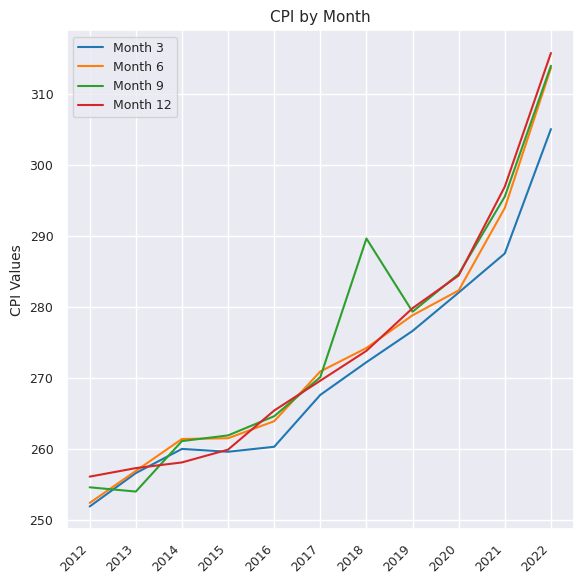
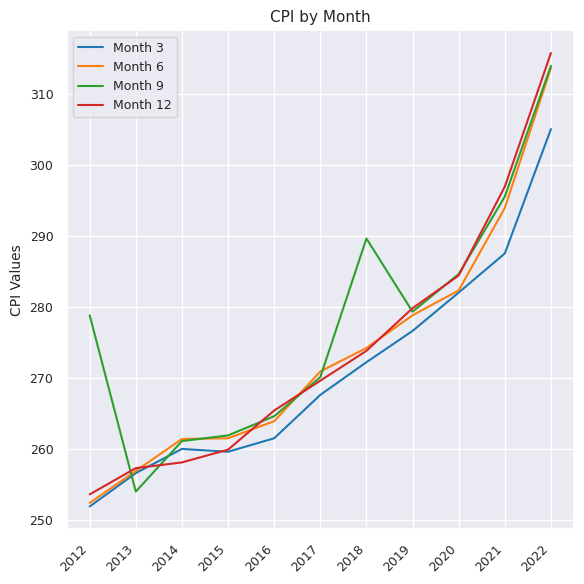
Month 9, 2012: 255 -> 279
Month 12, 2012: 256 -> 254
Month 3, 2016: 260 -> 262
